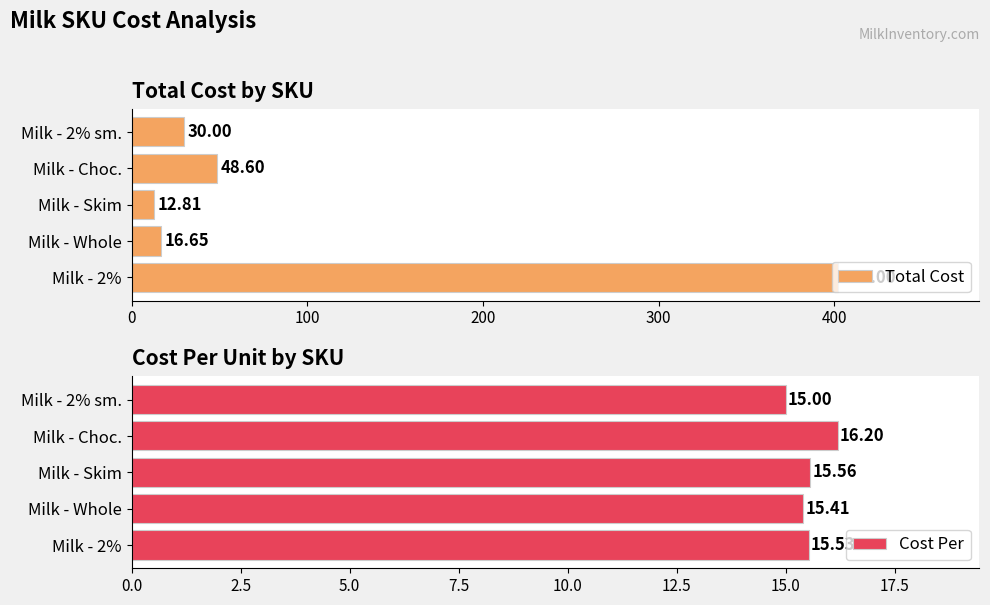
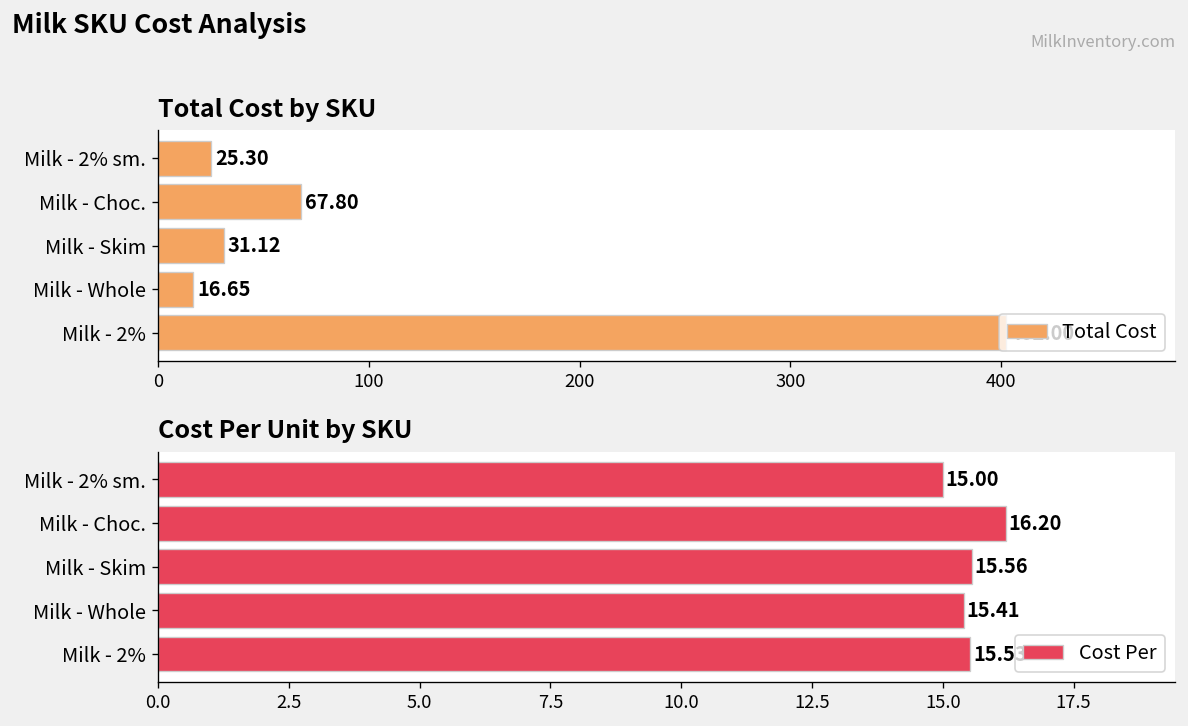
Total Cost by SKU, Milk - 2% sm.: 30.00 -> 25.30
Total Cost by SKU, Milk - Choc.: 48.60 -> 67.80
Total Cost by SKU, Milk - Skim: 12.81 -> 31.12
